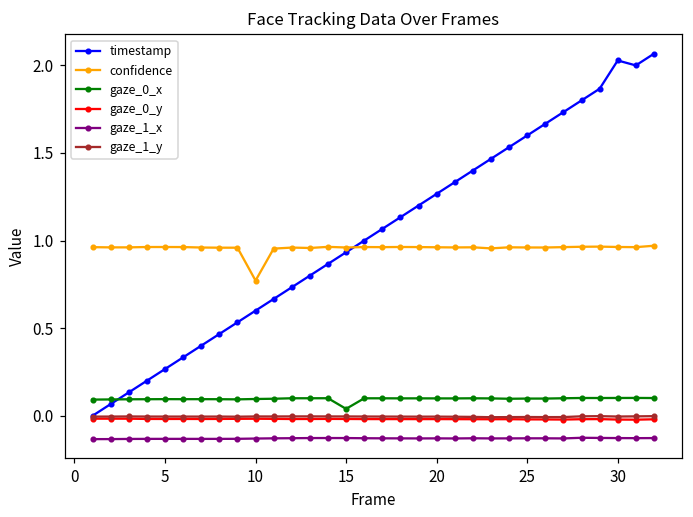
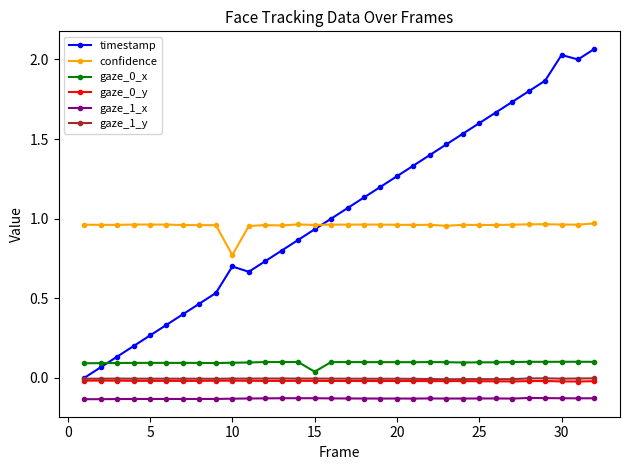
timestamp, 10: 0.6 -> 0.7
